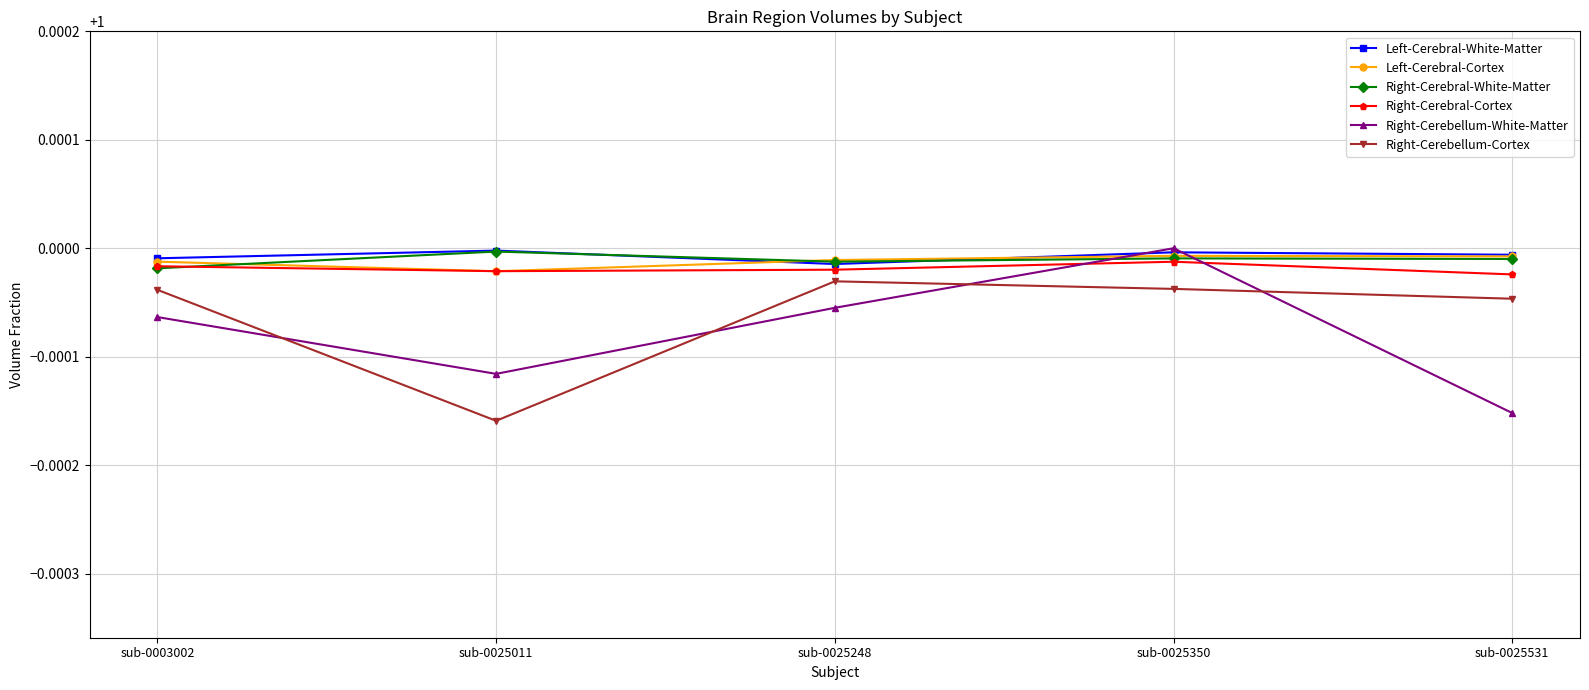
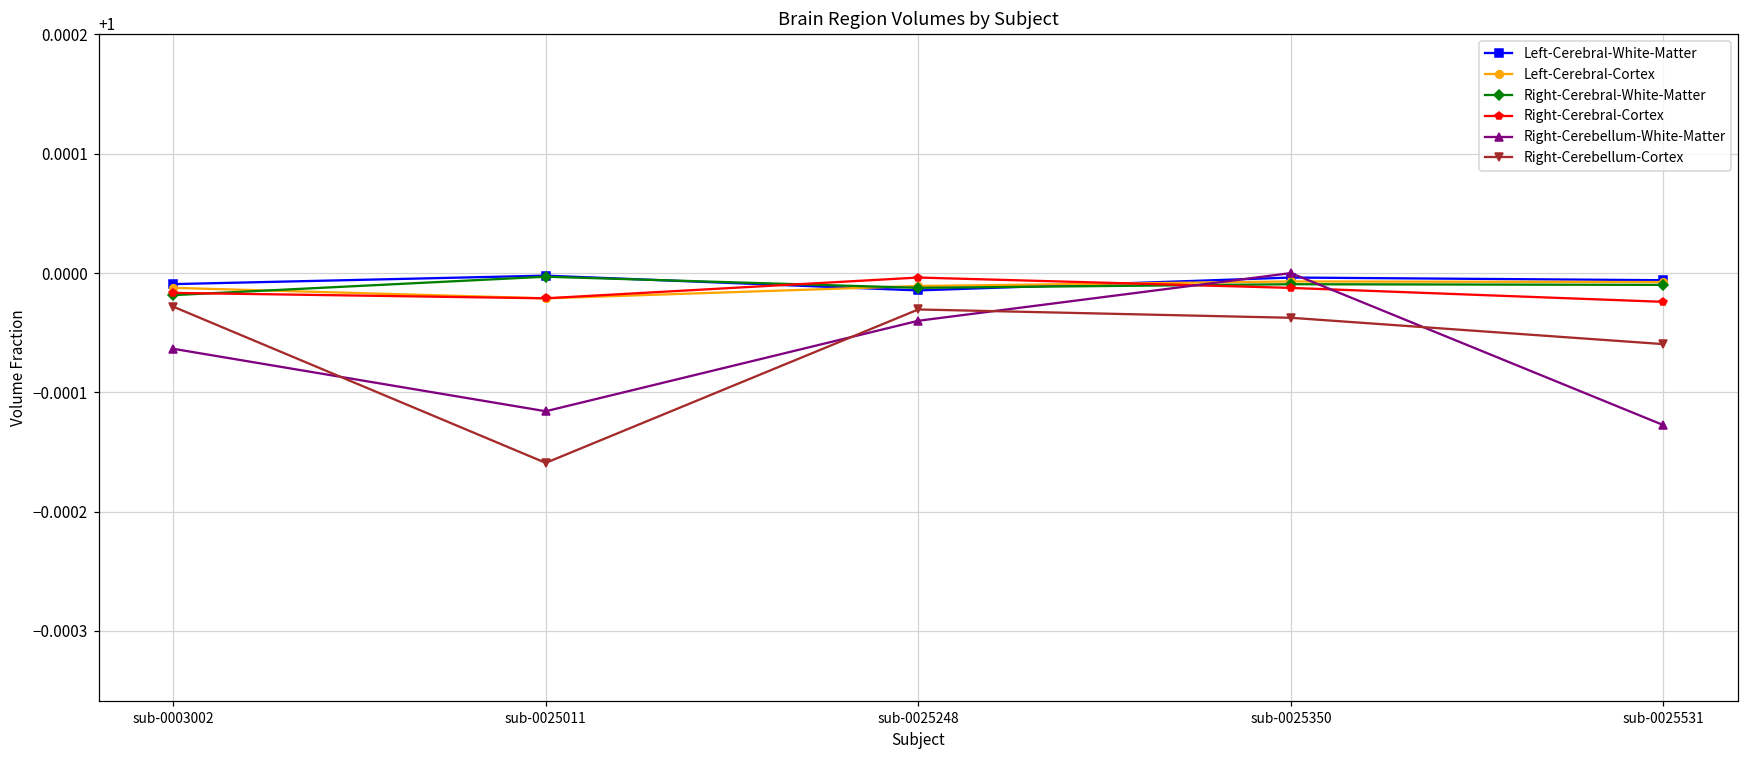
Right-Cerebellum-Cortex, sub-0003002: 0.999962 -> 0.999972
Right-Cerebral-Cortex, sub-0025248: 0.999980 -> 0.999996
Right-Cerebellum-White-Matter, sub-0025248: 0.999945 -> 0.999960
Right-Cerebellum-White-Matter, sub-0025531: 0.999848 -> 0.999873
Right-Cerebellum-Cortex, sub-0025531: 0.999953 -> 0.999940
